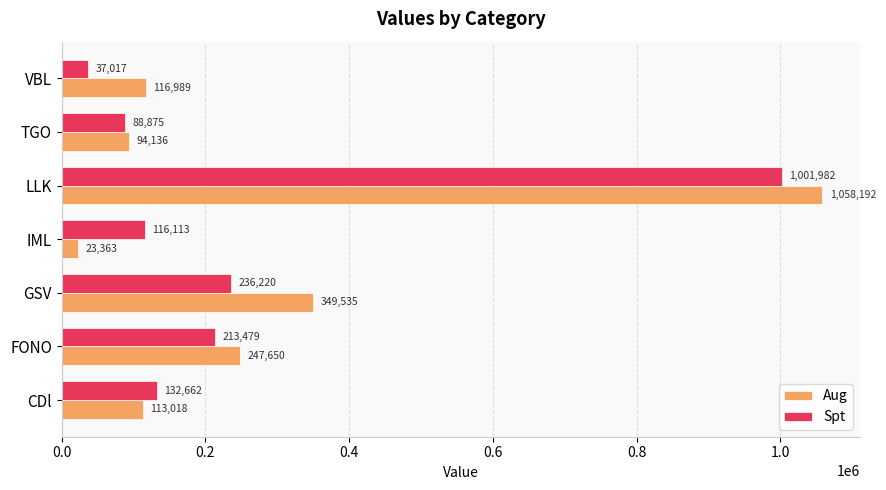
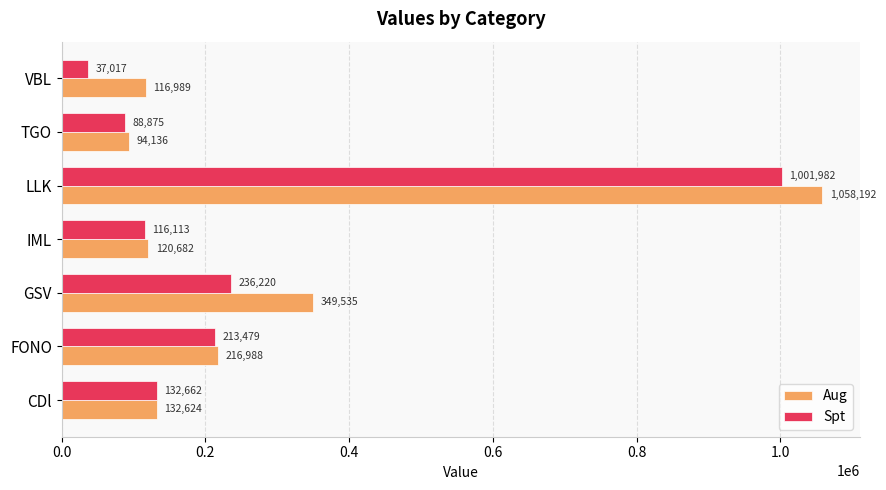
Aug, IML: 23,363 -> 120,682
Aug, FONO: 247,650 -> 216,988
Aug, CDl: 113,018 -> 132,624
